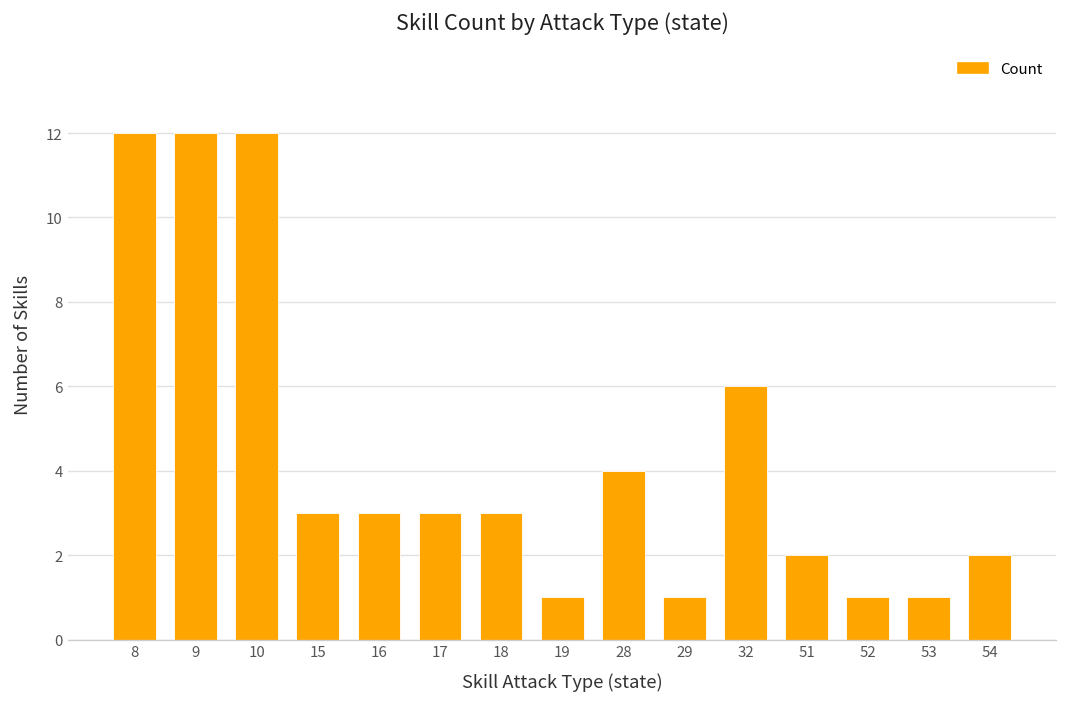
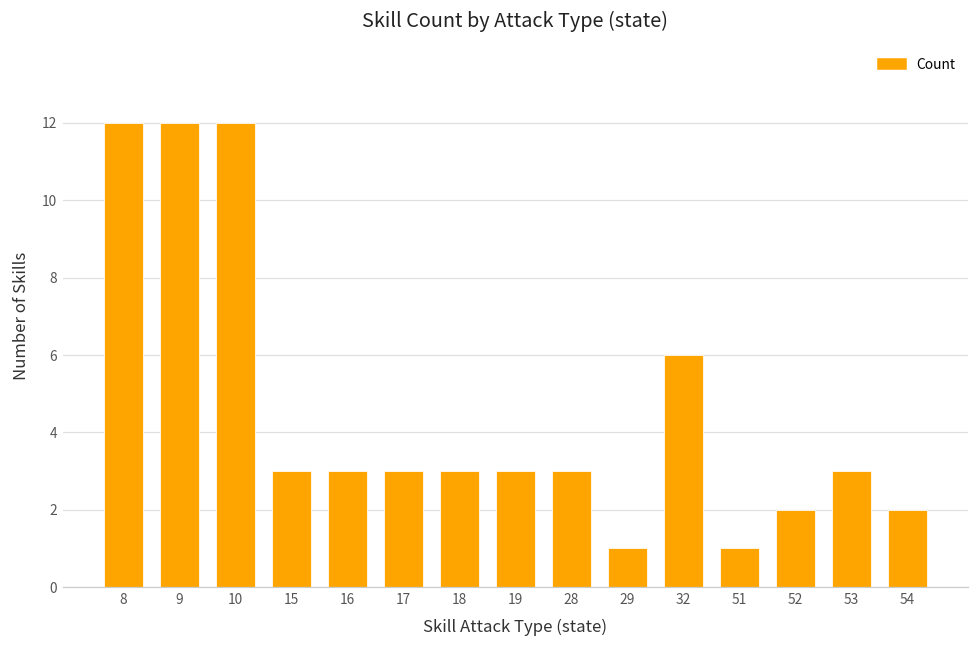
19: 1 -> 3
28: 4 -> 3
51: 2 -> 1
52: 1 -> 2
53: 1 -> 3
